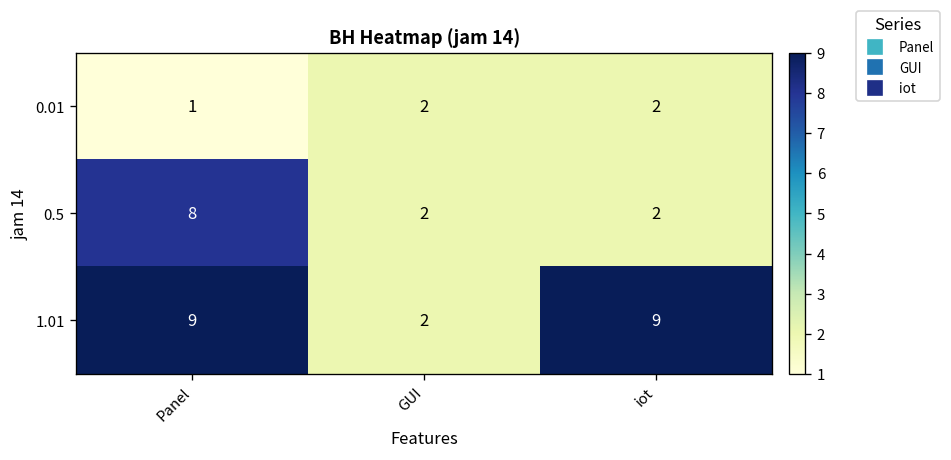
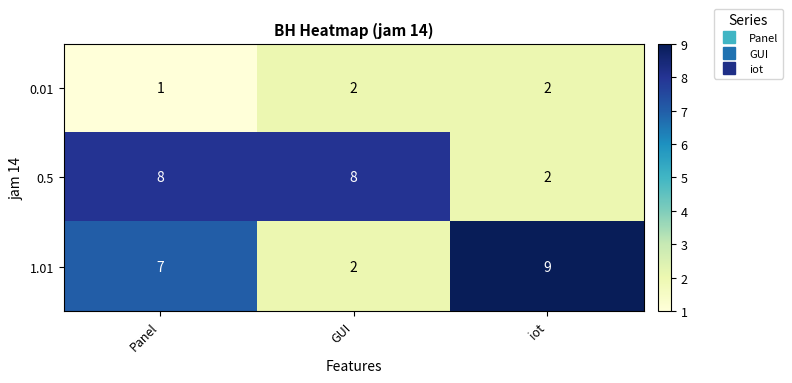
0.5, GUI: 2 -> 8
1.01, Panel: 9 -> 7
